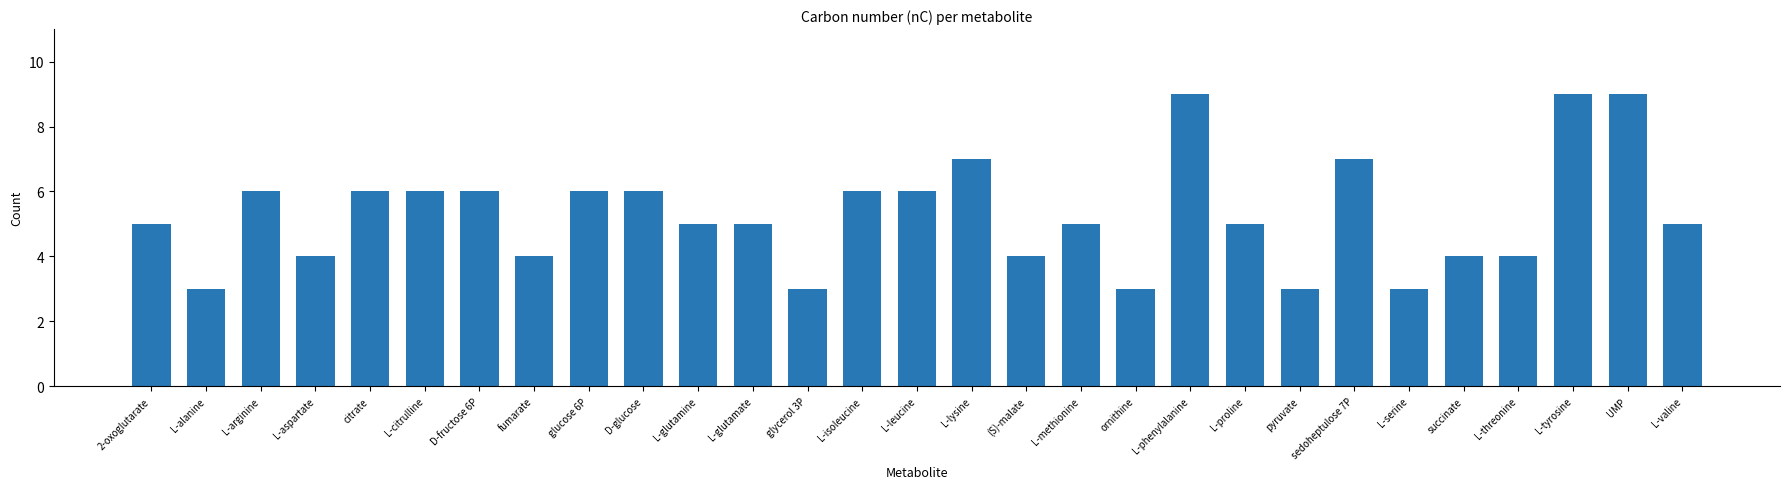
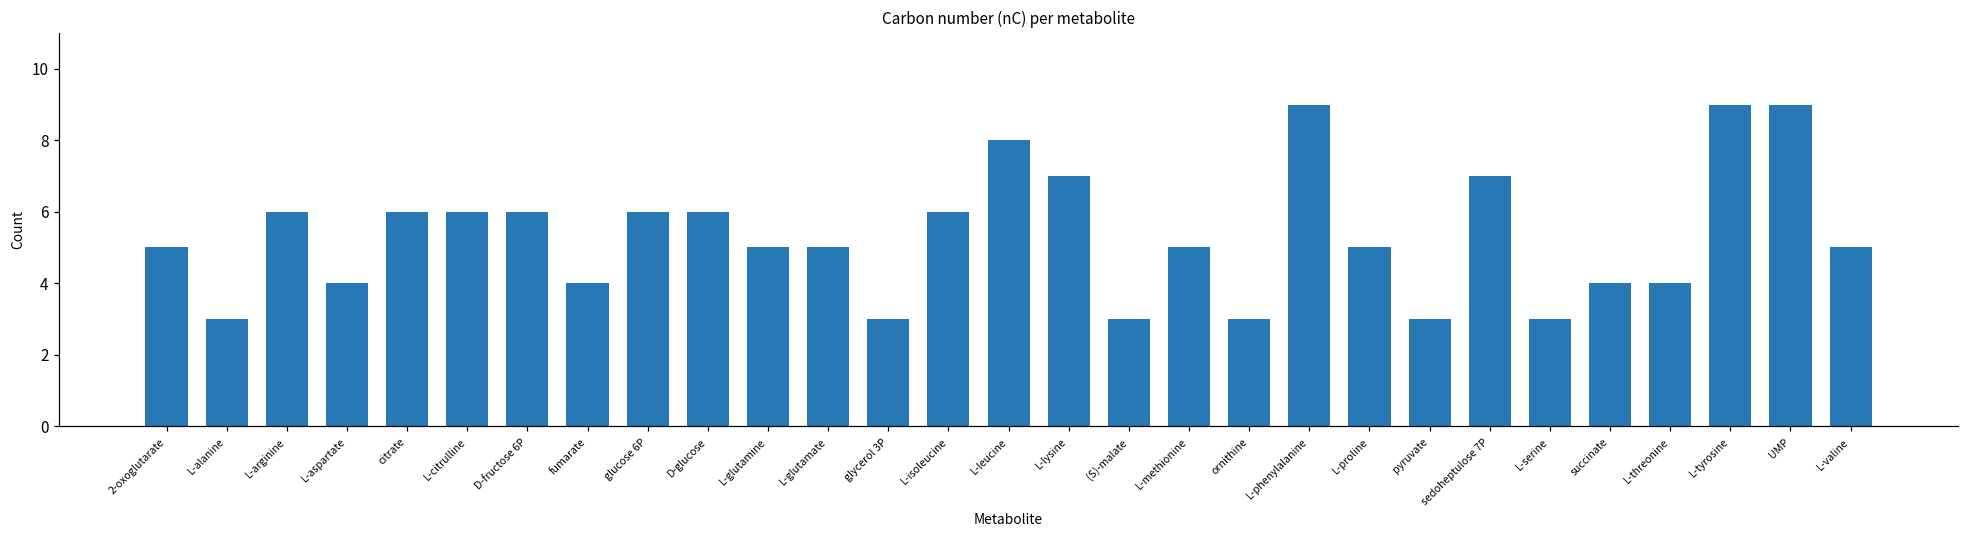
L-leucine: 6 -> 8
(S)-malate: 4 -> 3
